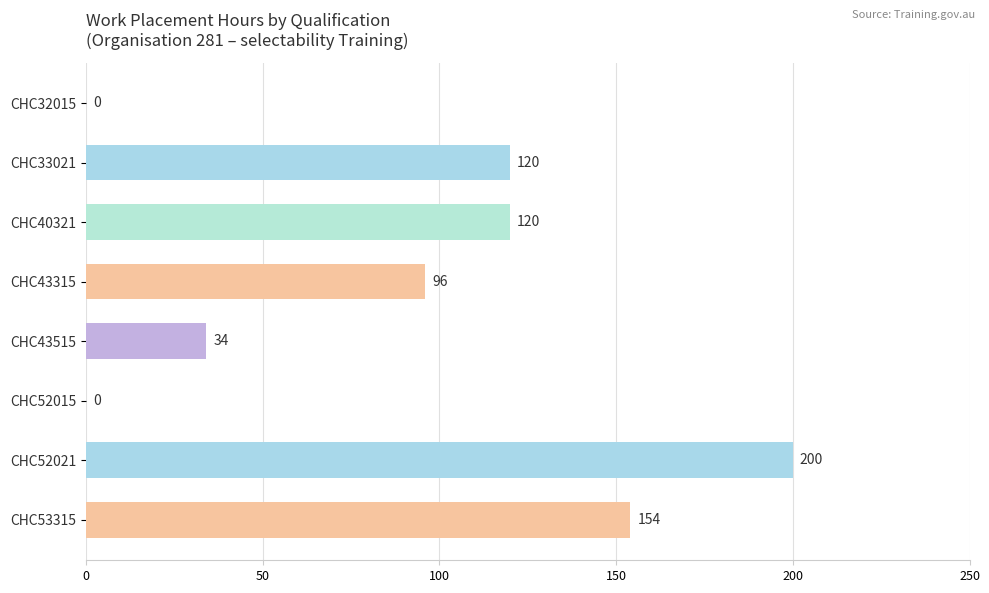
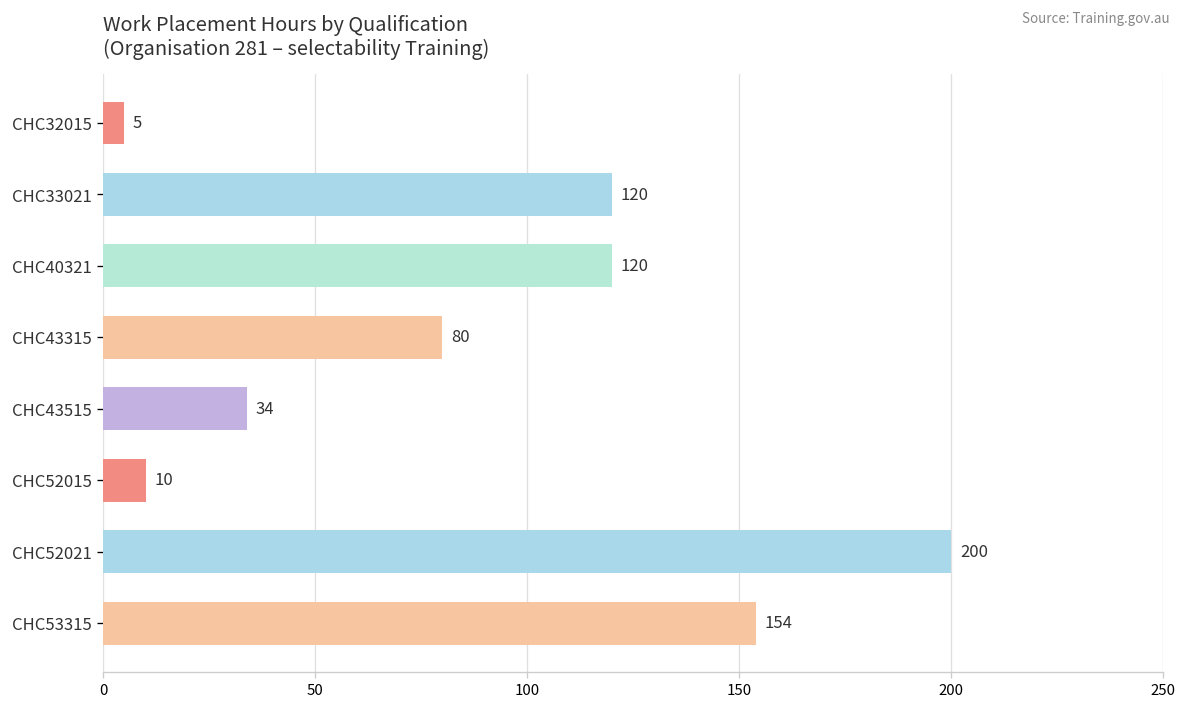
CHC32015: 0 -> 5
CHC43315: 96 -> 80
CHC52015: 0 -> 10
